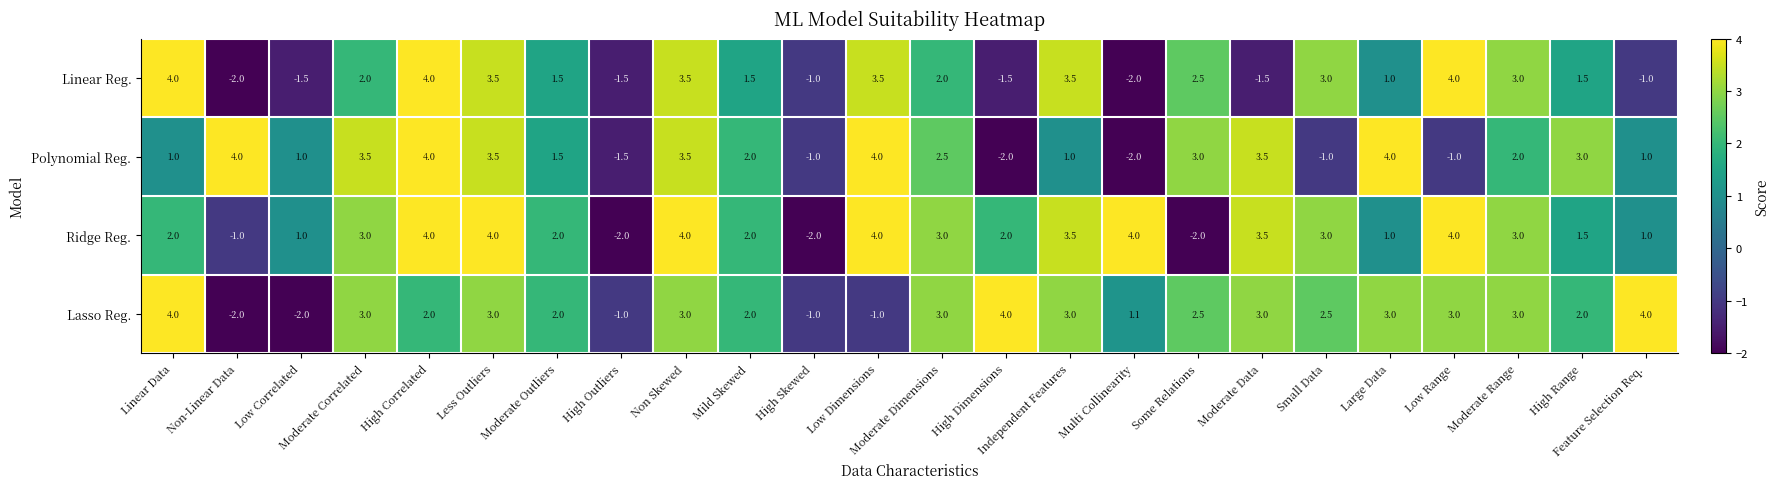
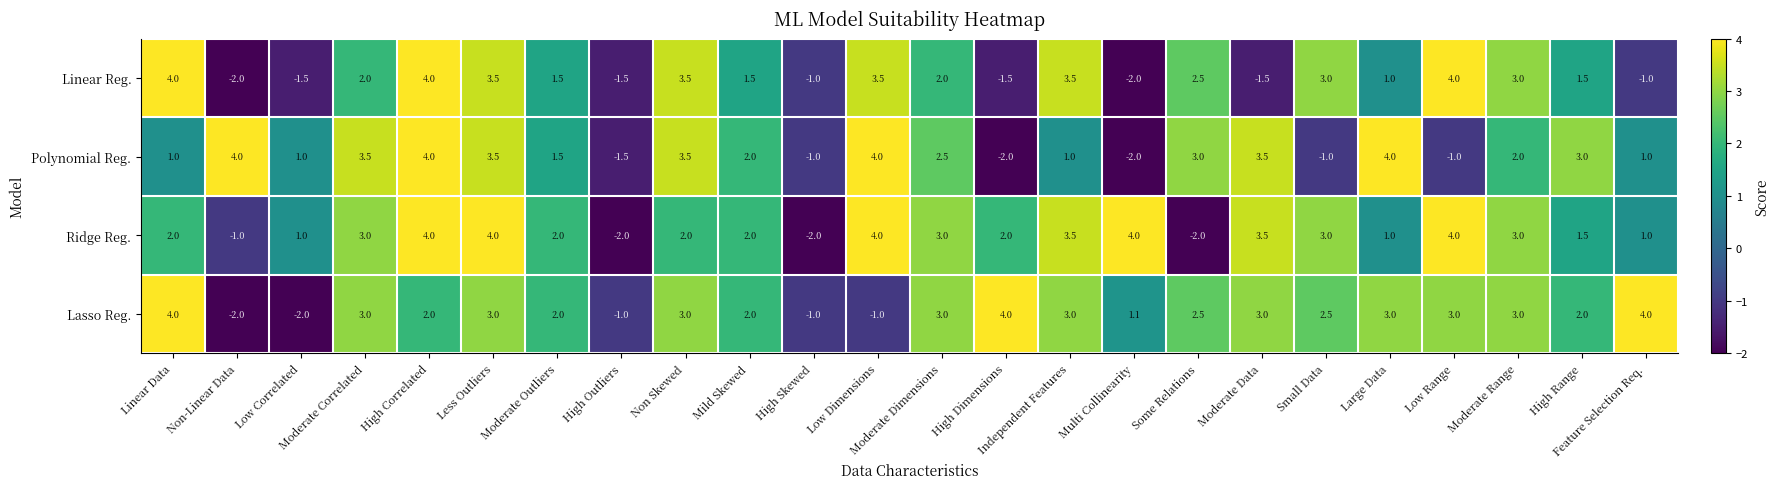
Ridge Reg., Non Skewed: 4.0 -> 2.0
